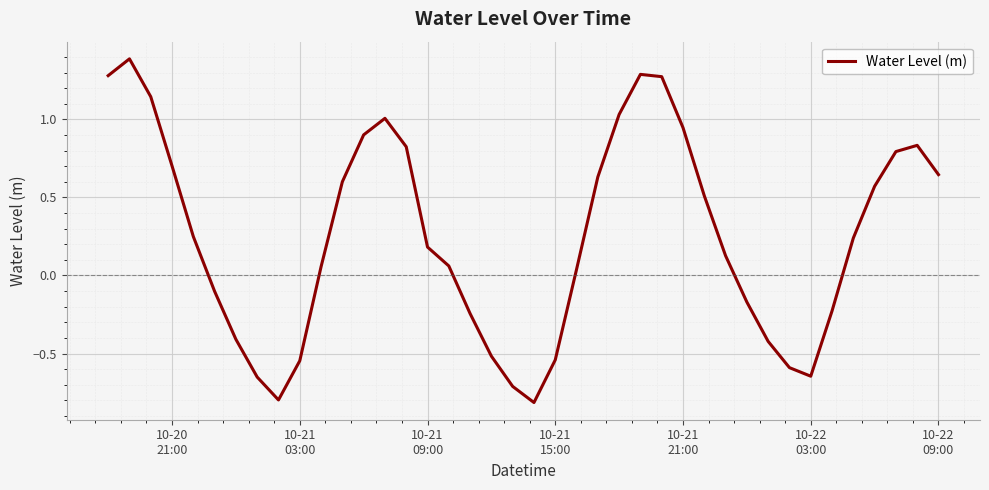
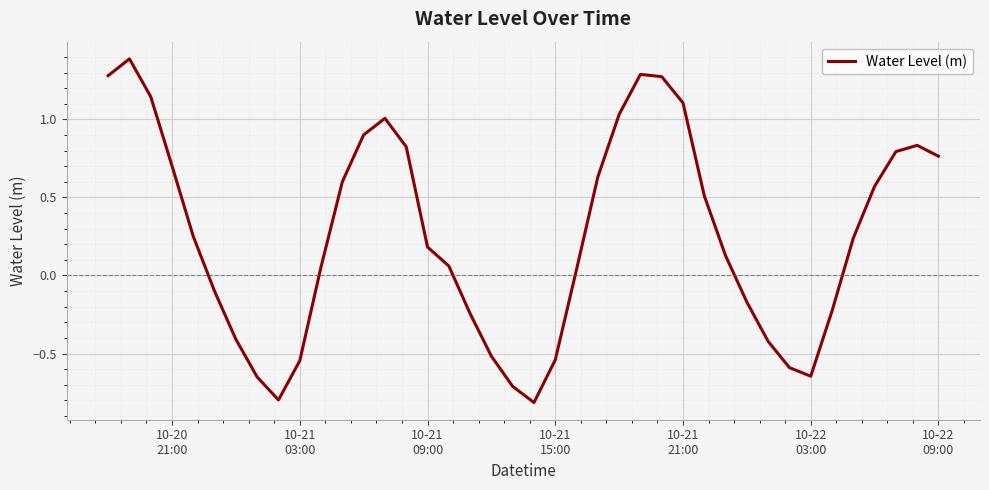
10-21 21:00: 0.95 -> 1.11
10-22 09:00: 0.65 -> 0.76
